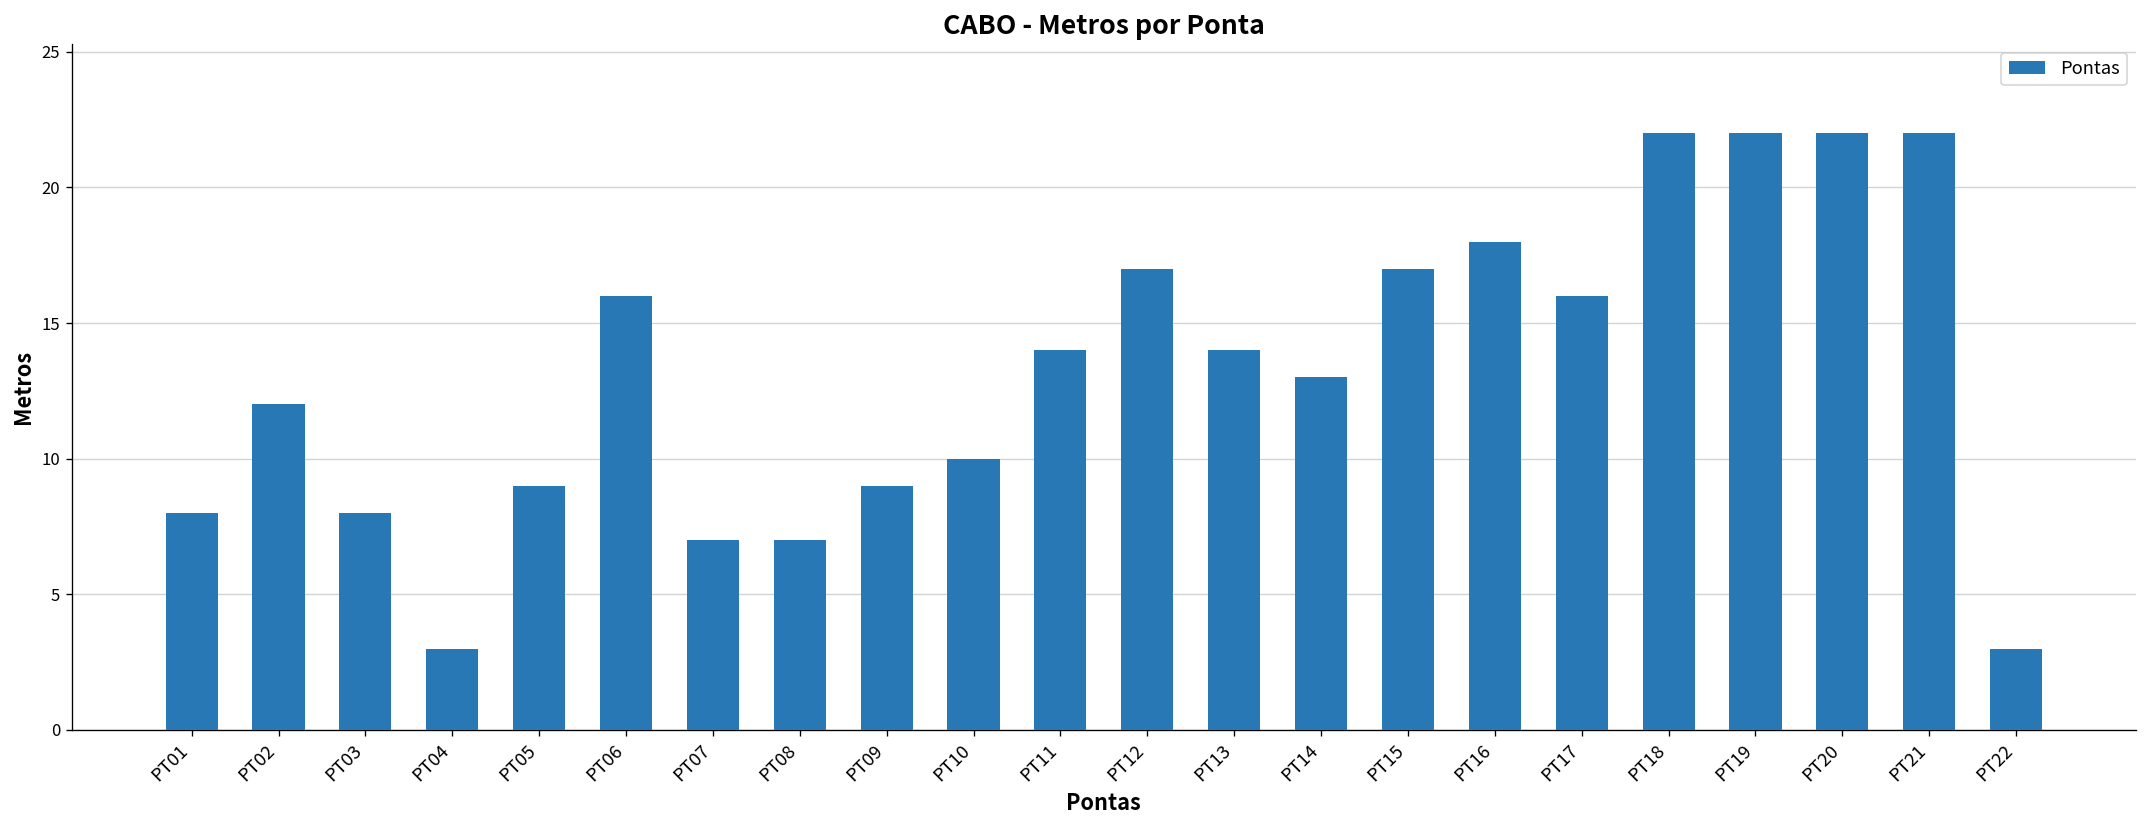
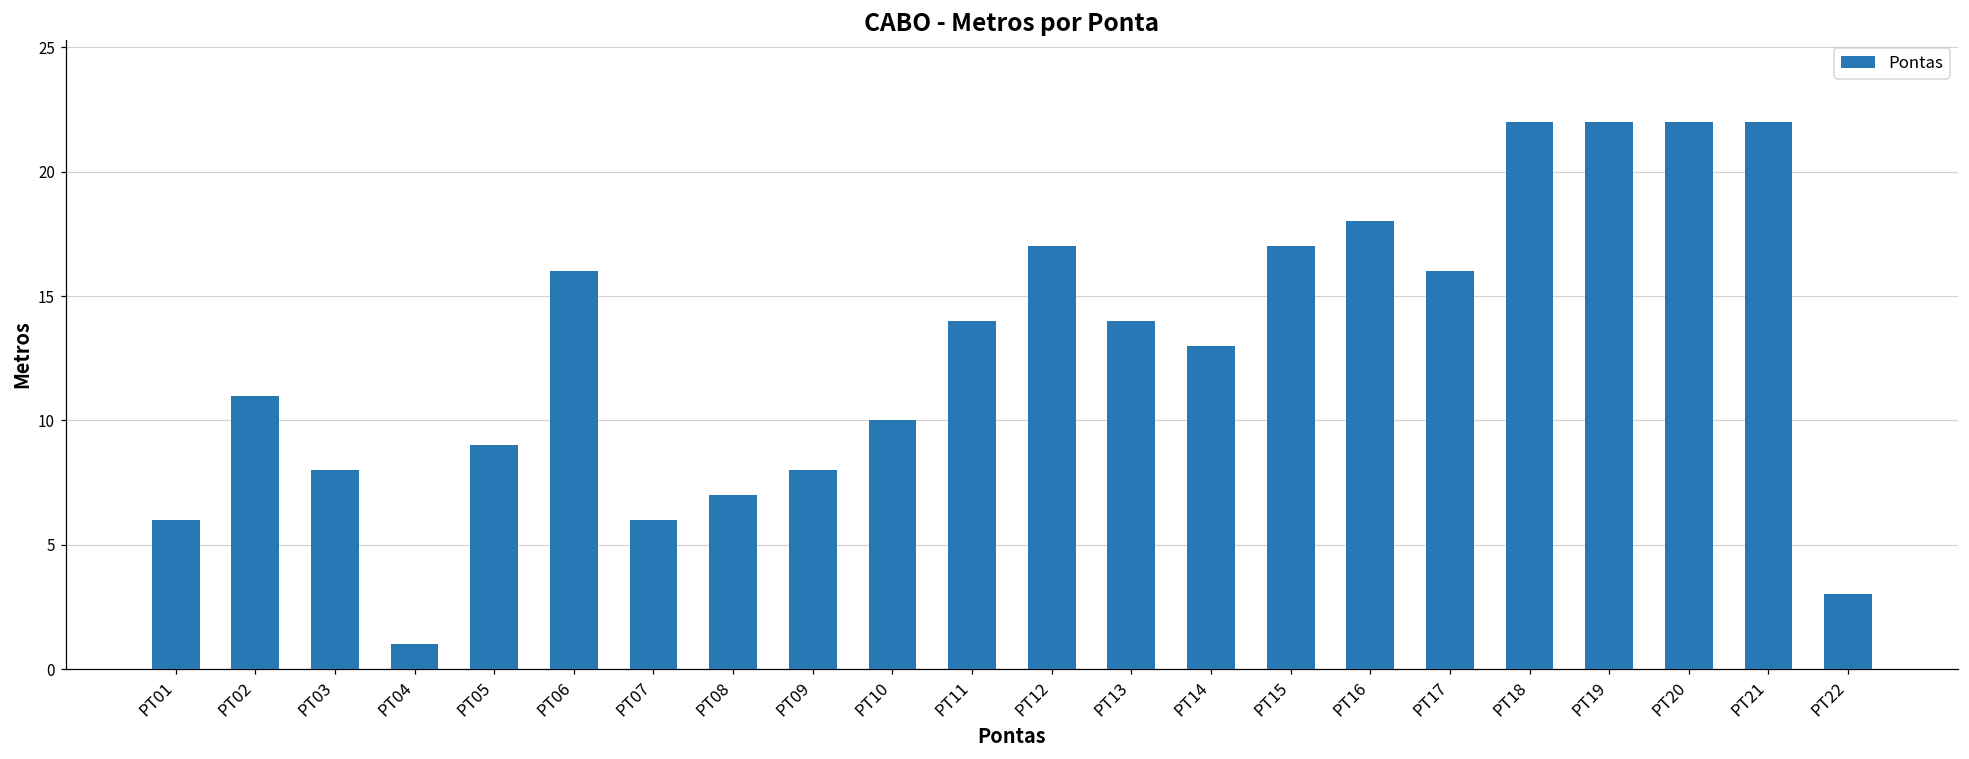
PT01: 8 -> 6
PT02: 12 -> 11
PT04: 3 -> 1
PT07: 7 -> 6
PT09: 9 -> 8
